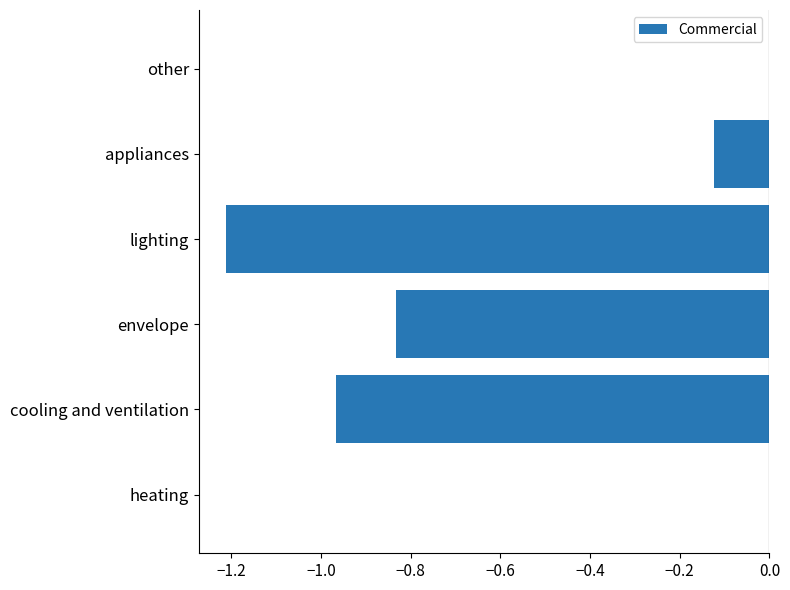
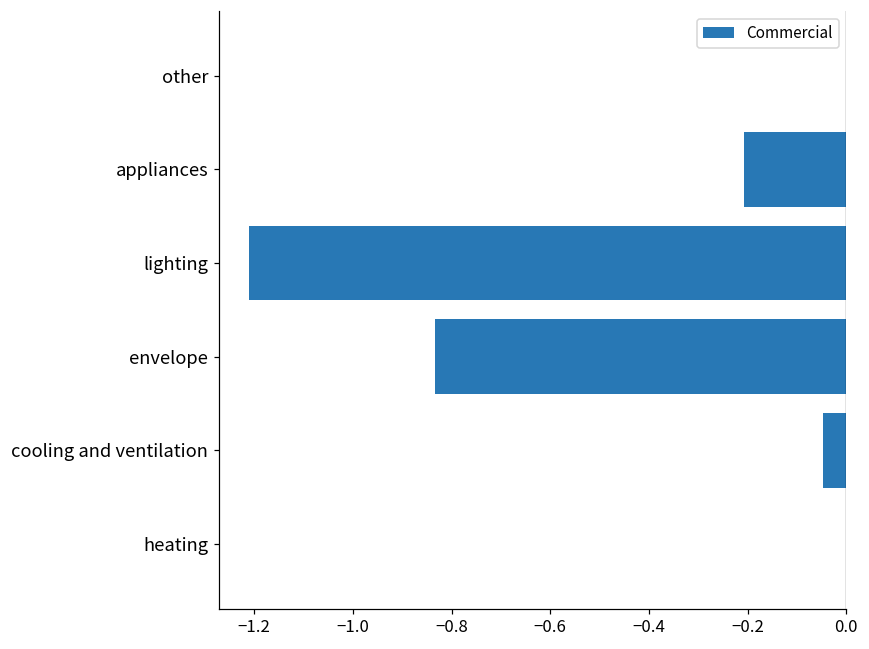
appliances: -0.12 -> -0.21
cooling and ventilation: -0.97 -> -0.05
